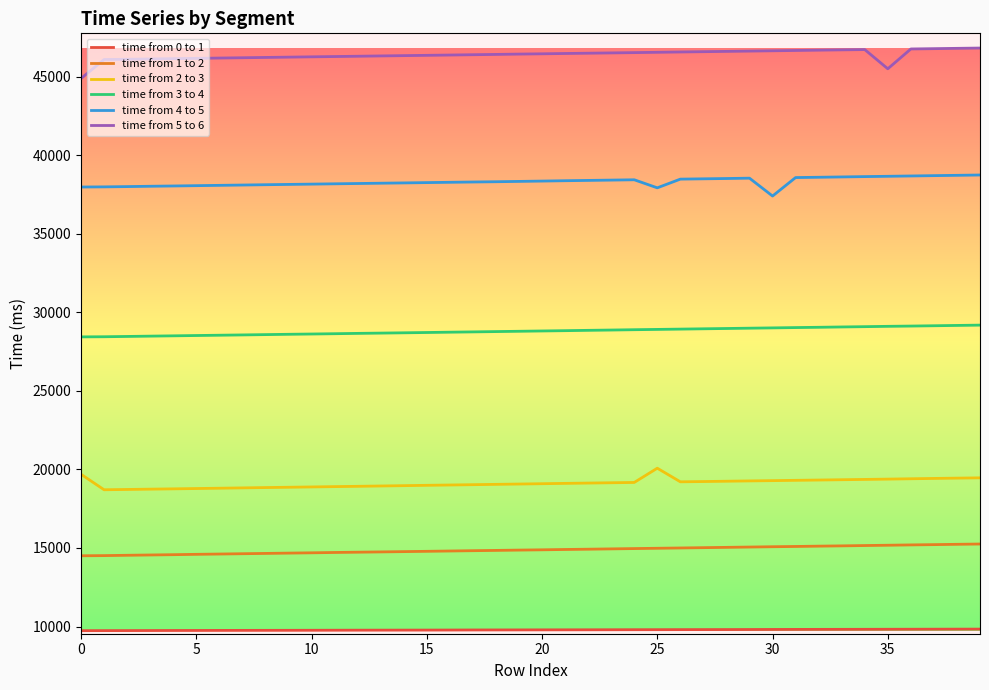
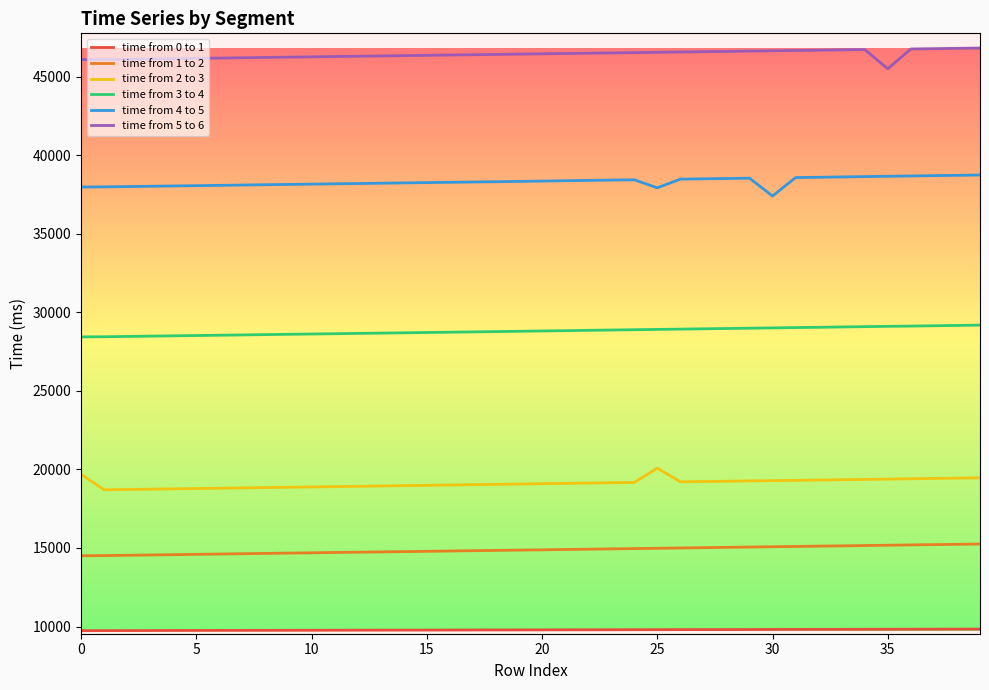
time from 5 to 6, 0: 44900 -> 46100
